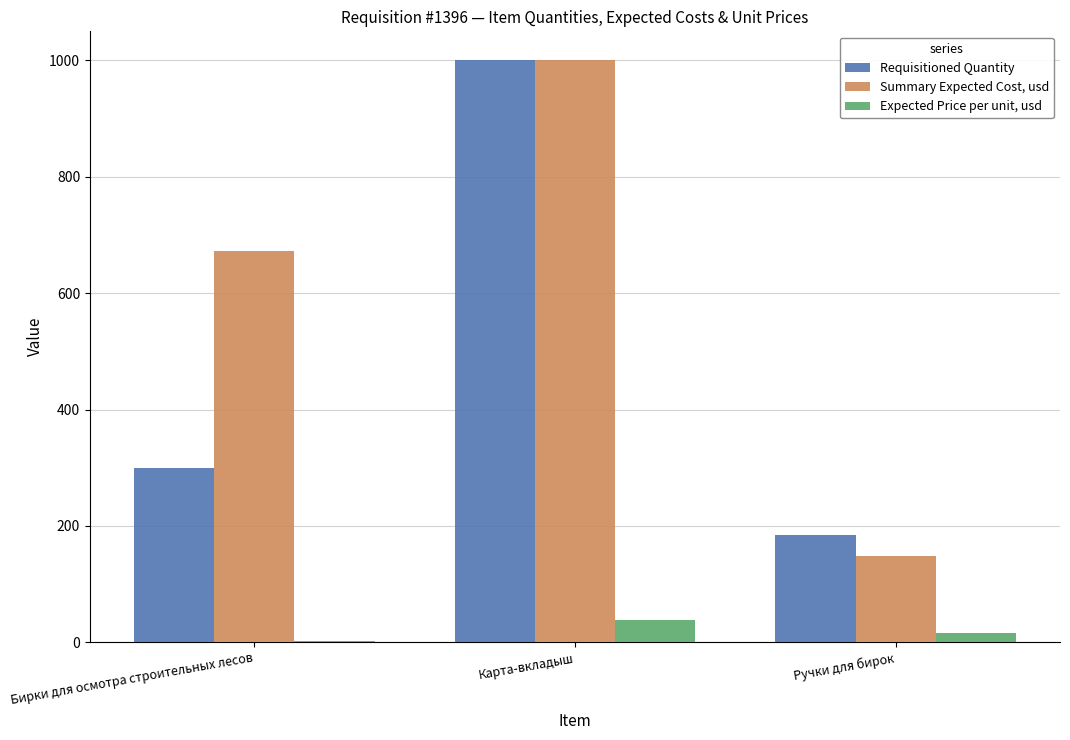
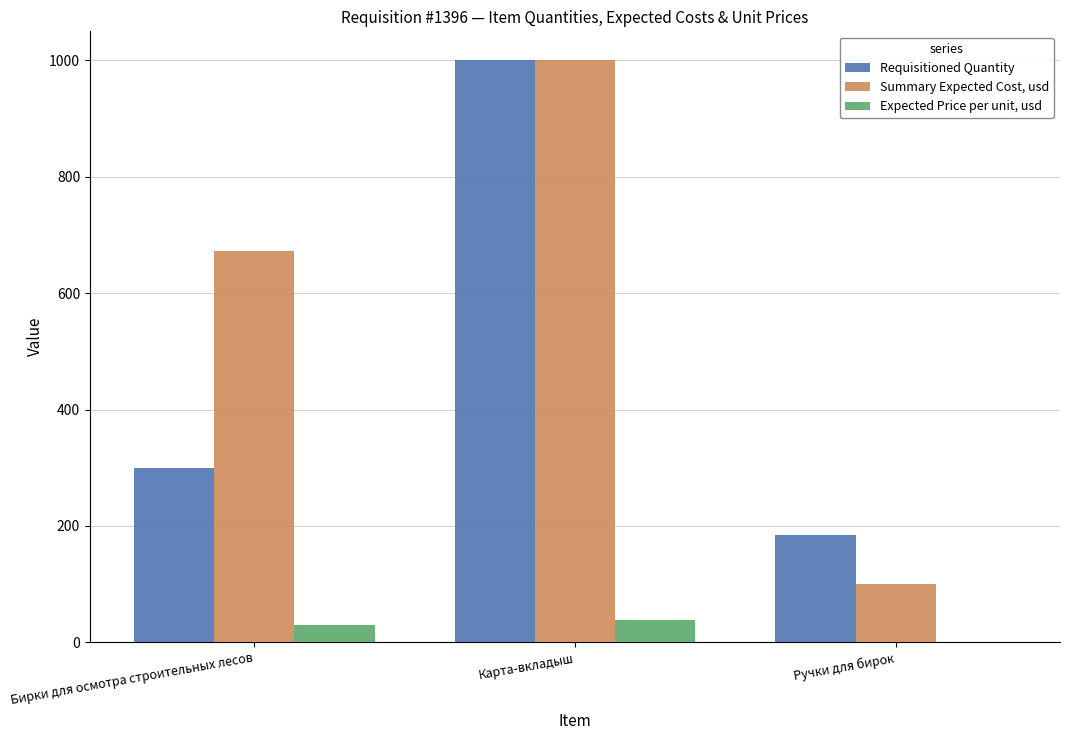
Expected Price per unit, usd, Бирки для осмотра строительных лесов: 0 -> 30
Summary Expected Cost, usd, Ручки для бирок: 150 -> 100
Expected Price per unit, usd, Ручки для бирок: 20 -> 0
